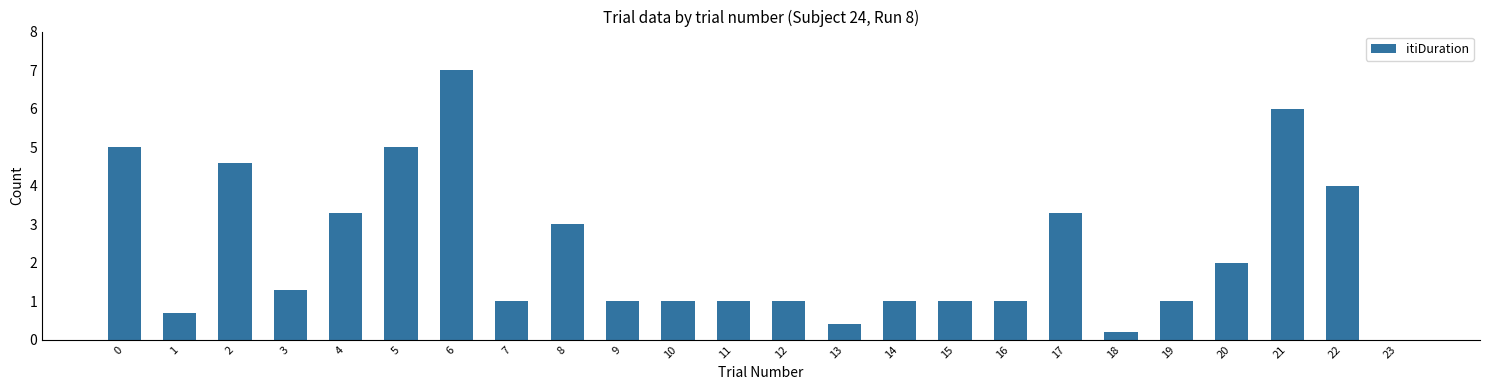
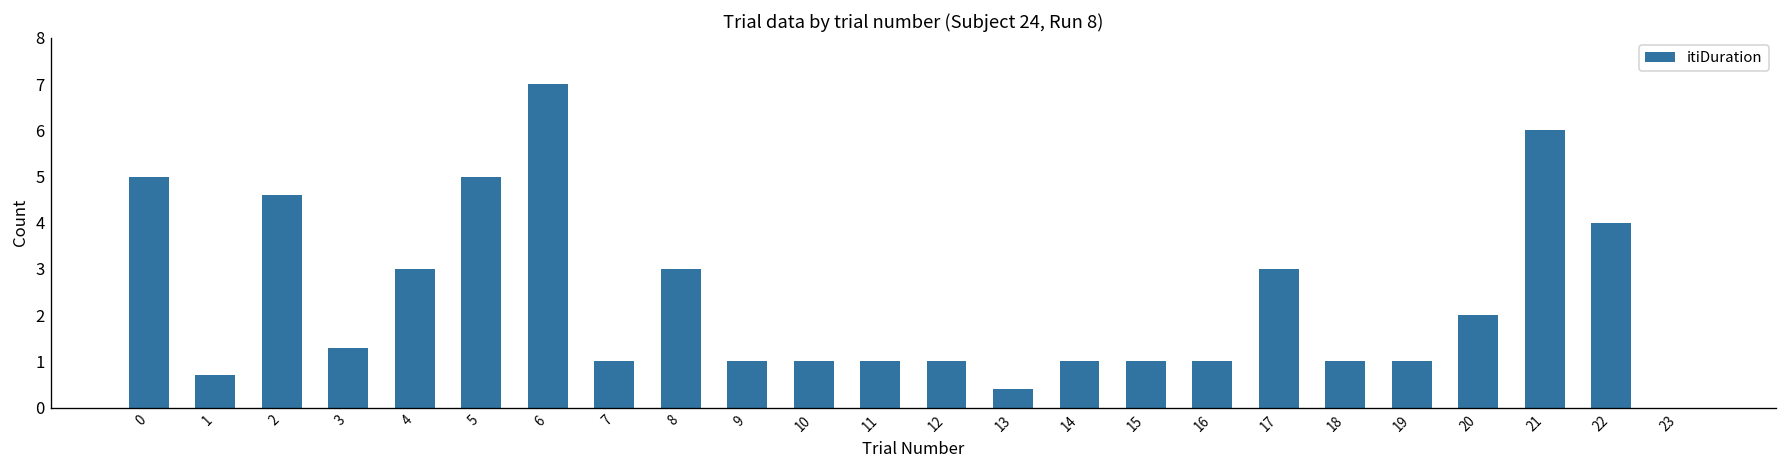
4: 3.3 -> 3.0
17: 3.3 -> 3.0
18: 0.2 -> 1.0
